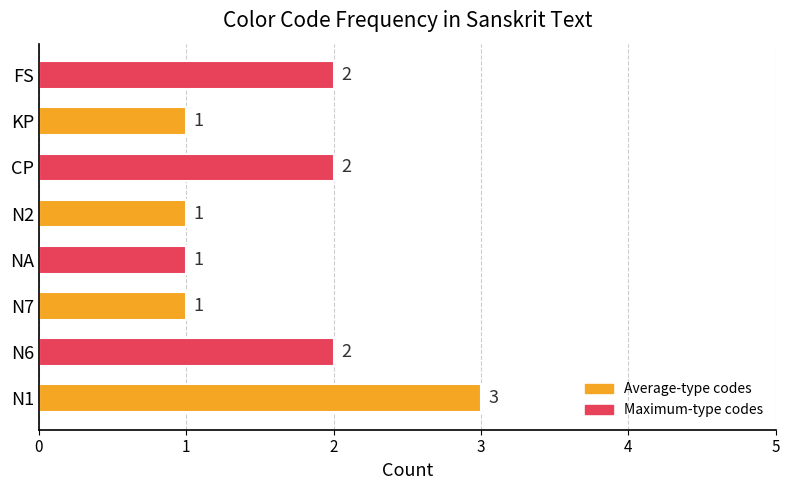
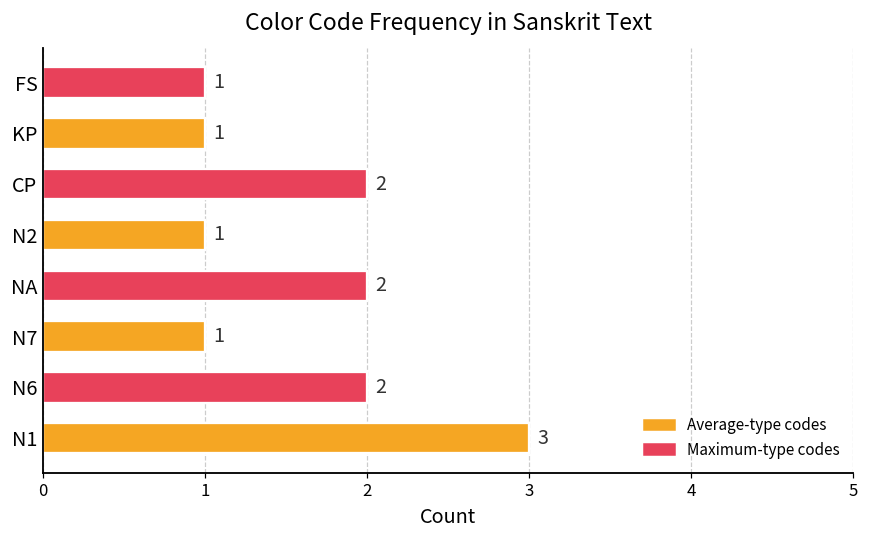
FS: 2 -> 1
NA: 1 -> 2
